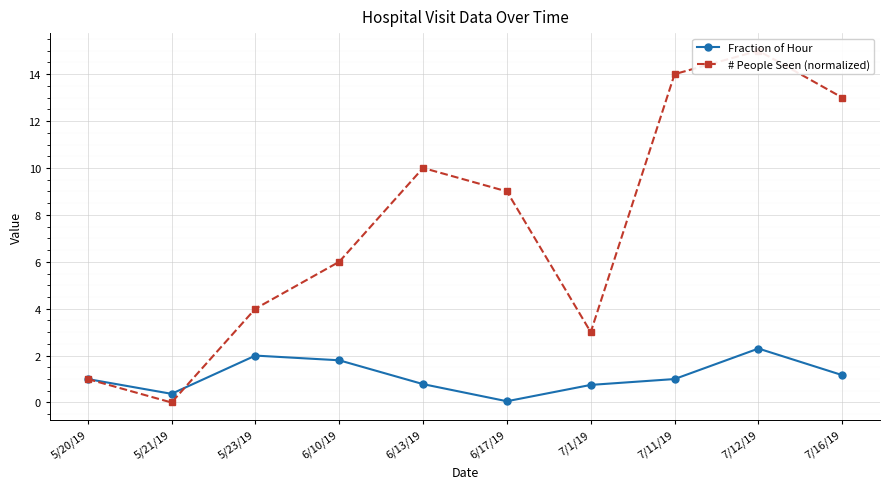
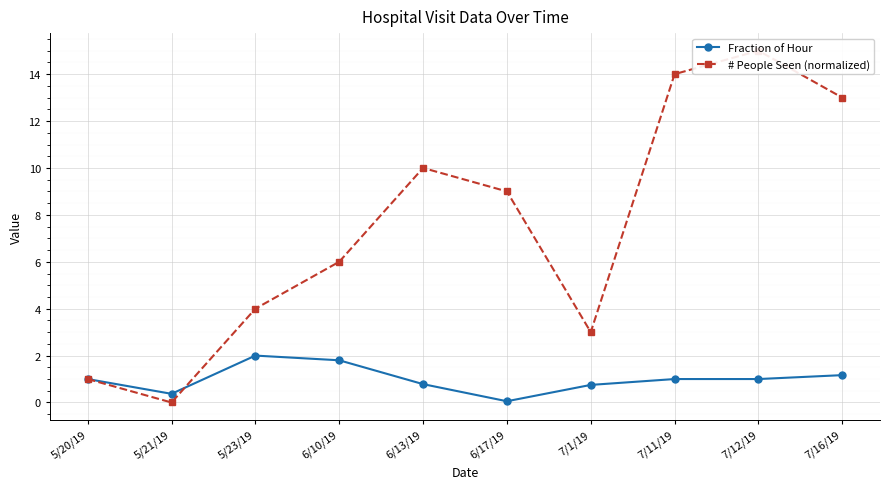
Fraction of Hour, 7/12/19: 2.3 -> 1.0
